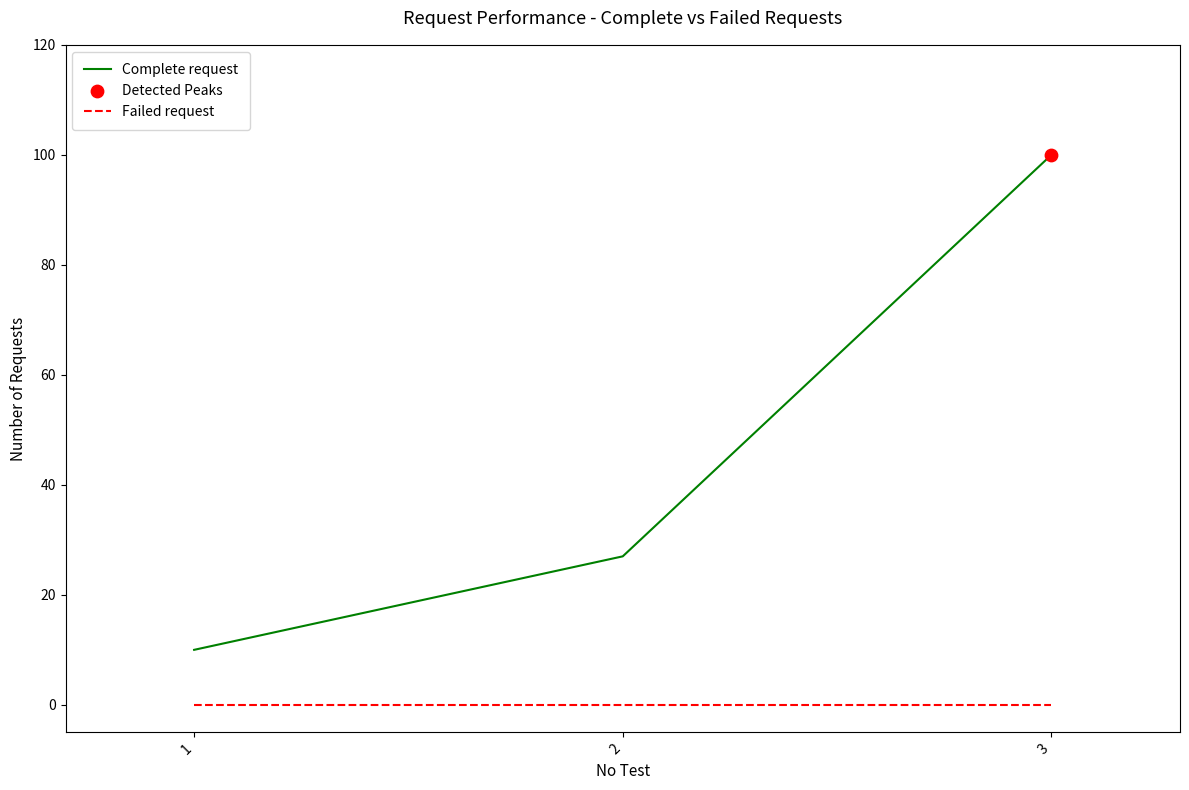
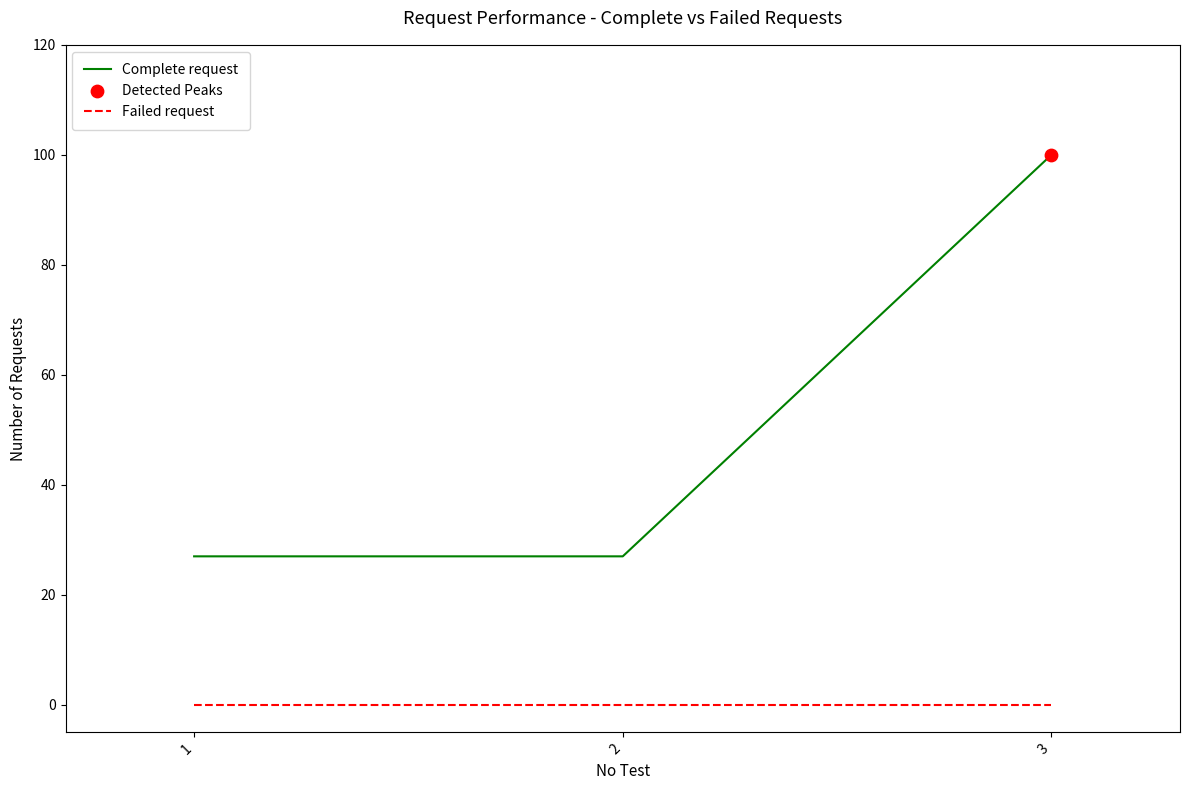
Complete request, 1: 10 -> 27
